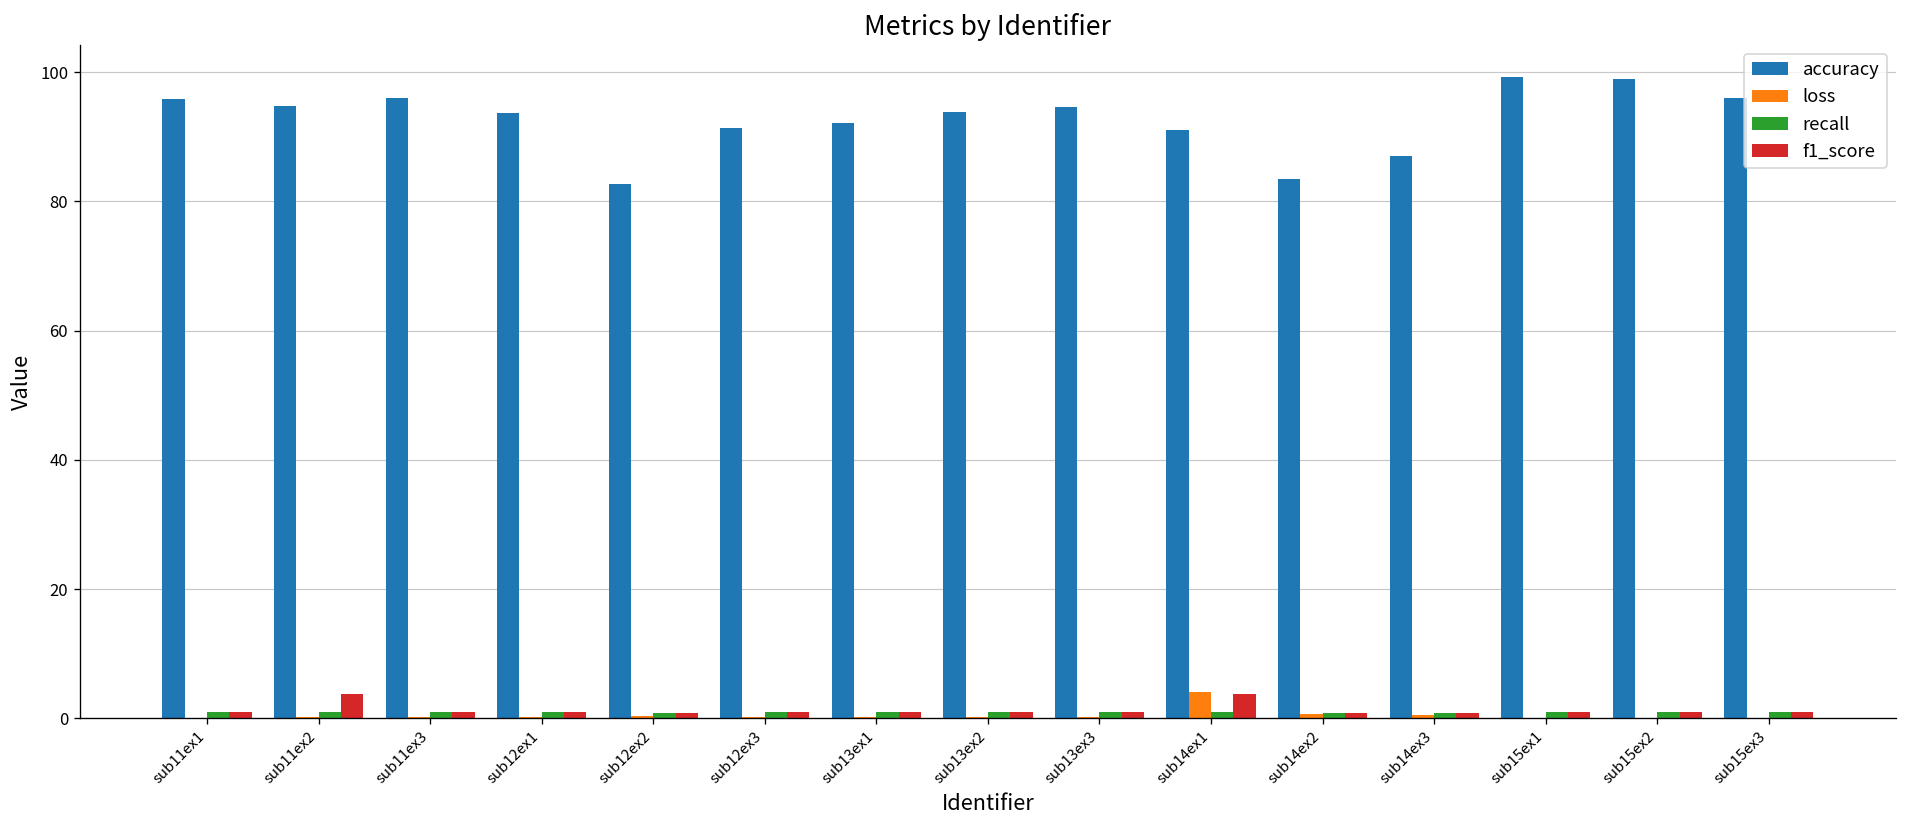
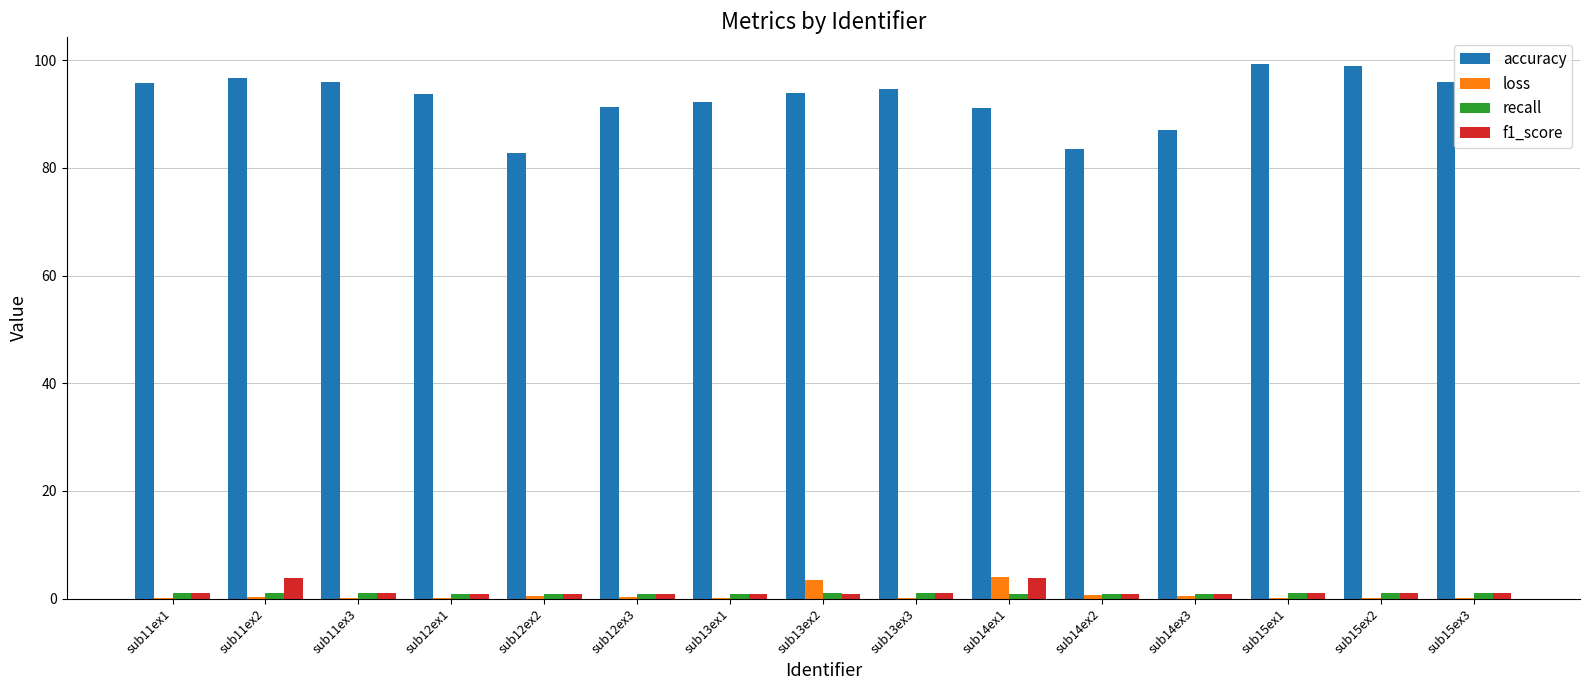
accuracy, sub11ex2: 95 -> 97
loss, sub13ex2: 0 -> 3
